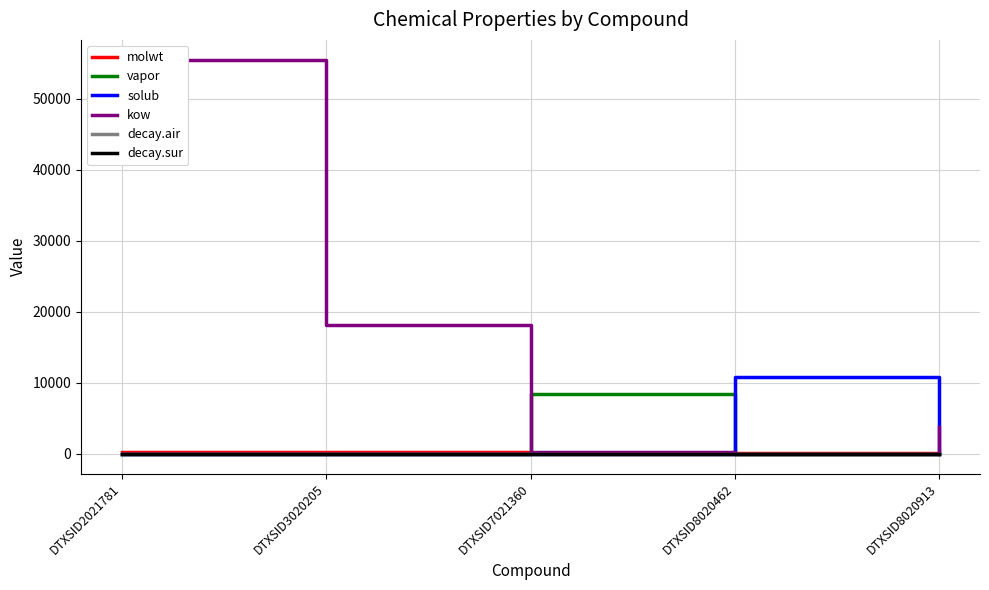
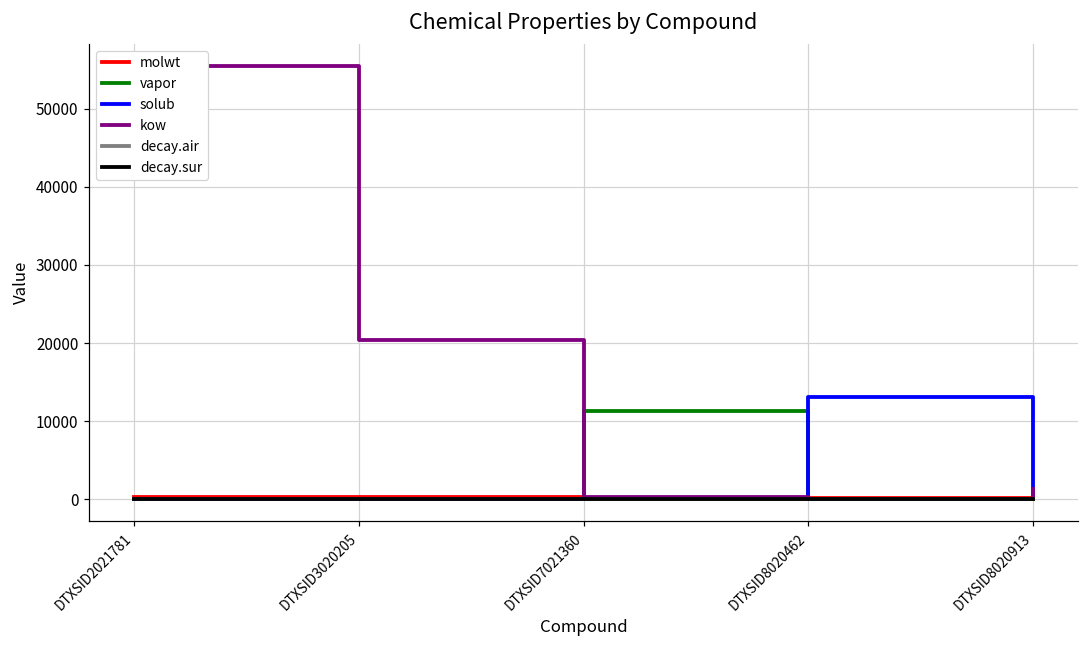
kow, DTXSID3020205: 18000 -> 20000
vapor, DTXSID7021360: 8000 -> 11000
solub, DTXSID8020462: 11000 -> 13000
kow, DTXSID8020913: 4000 -> 1000
